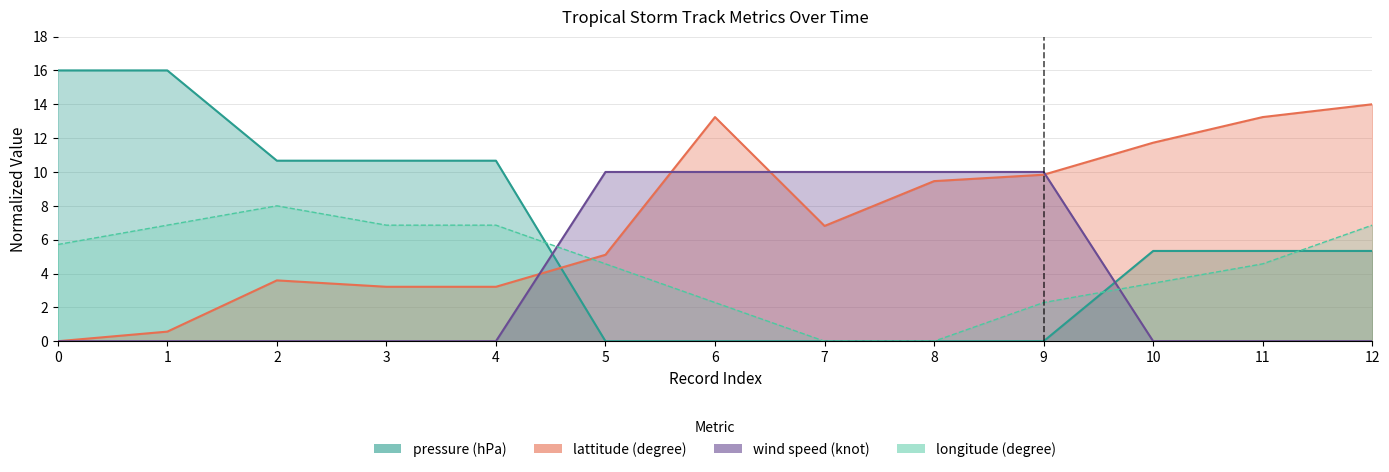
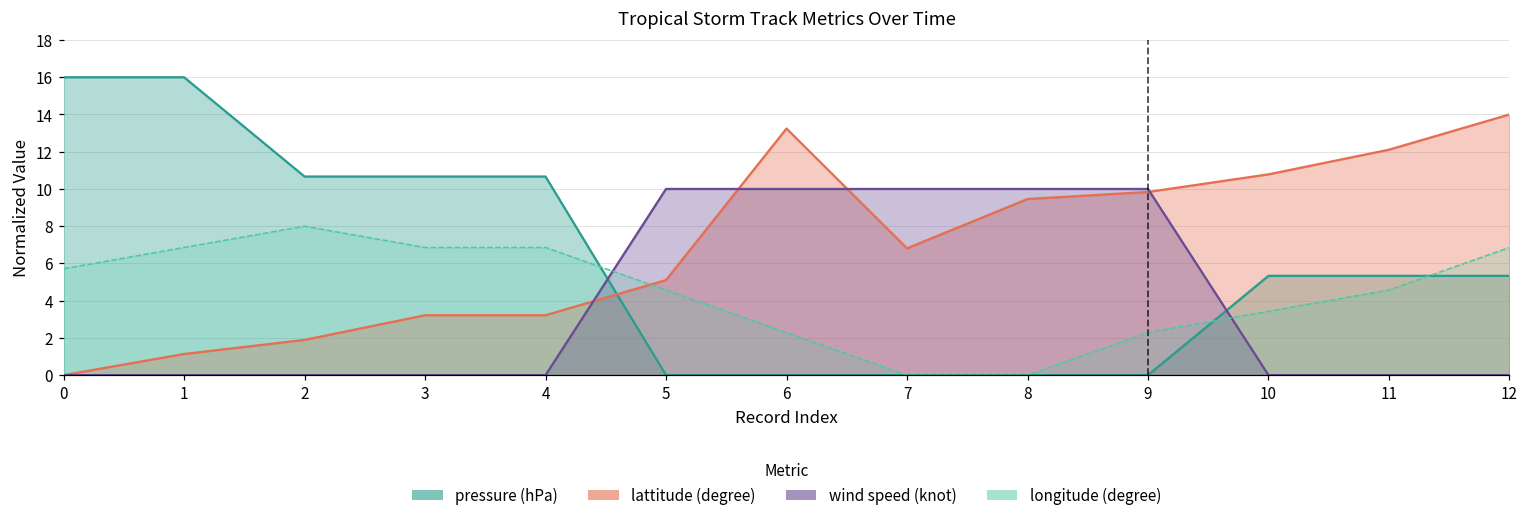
lattitude (degree), 1: 0.6 -> 1.1
lattitude (degree), 2: 3.6 -> 1.9
lattitude (degree), 10: 11.7 -> 10.8
lattitude (degree), 11: 13.2 -> 12.1
